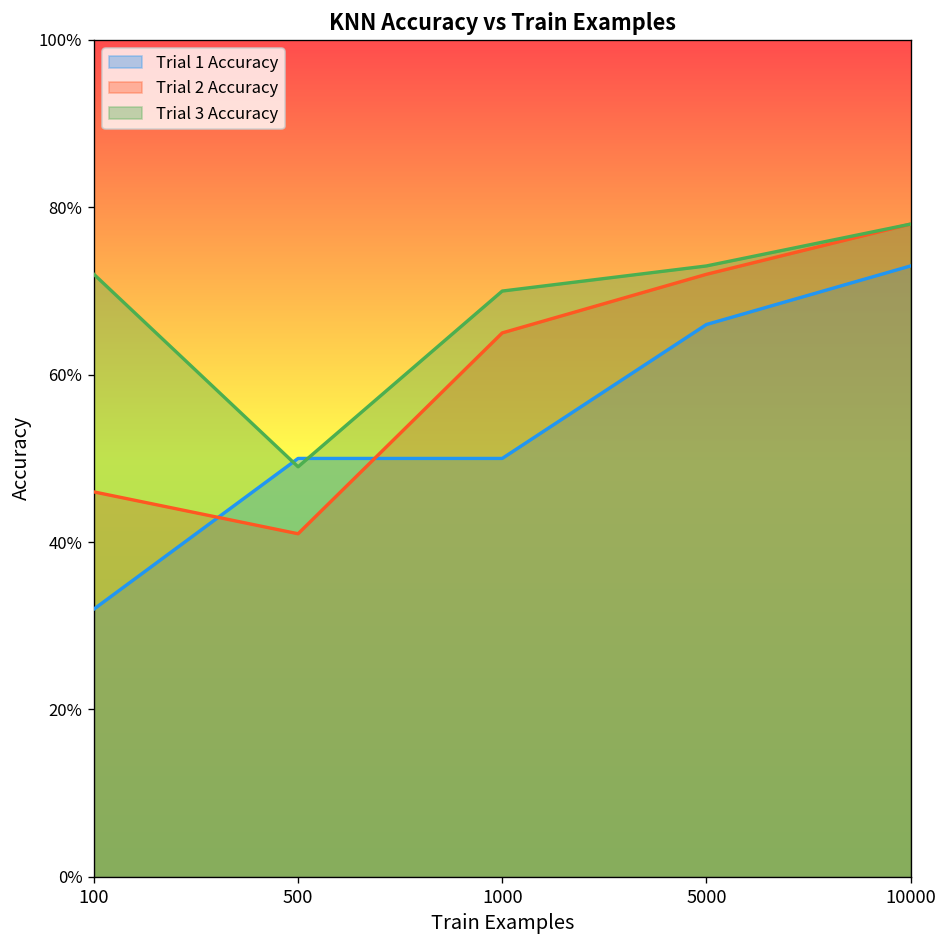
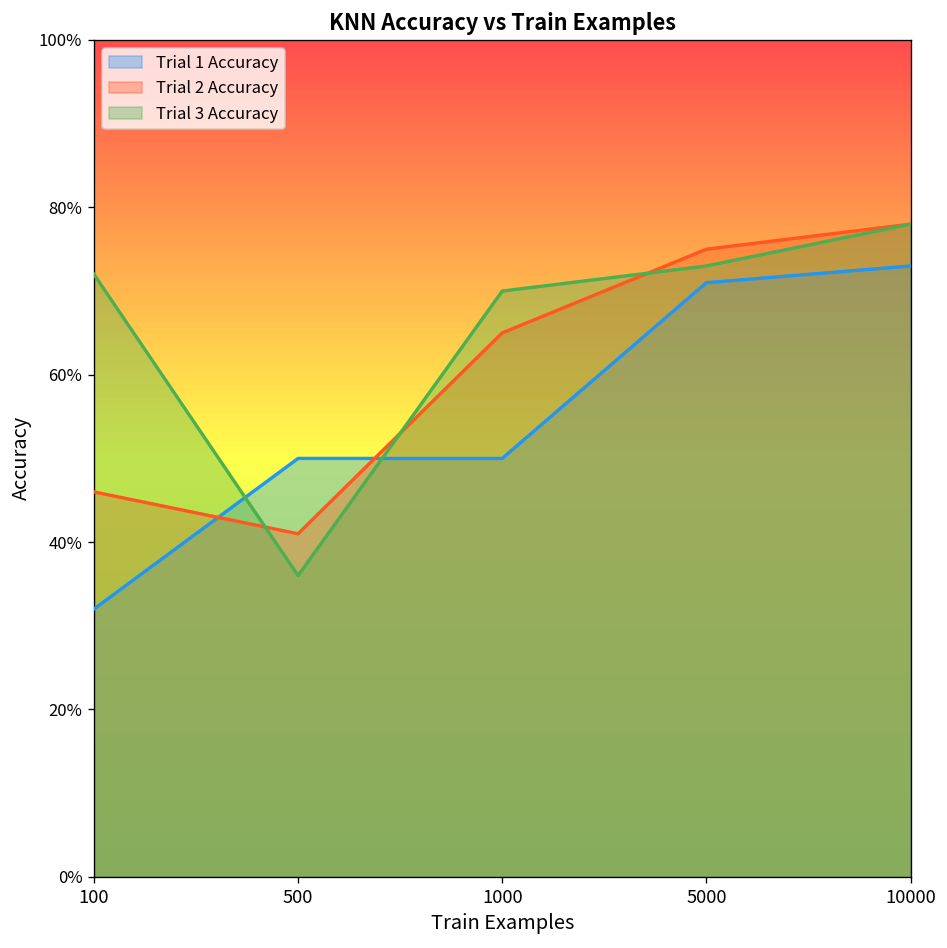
Trial 3 Accuracy, 500: 49% -> 36%
Trial 1 Accuracy, 5000: 66% -> 71%
Trial 2 Accuracy, 5000: 72% -> 75%
